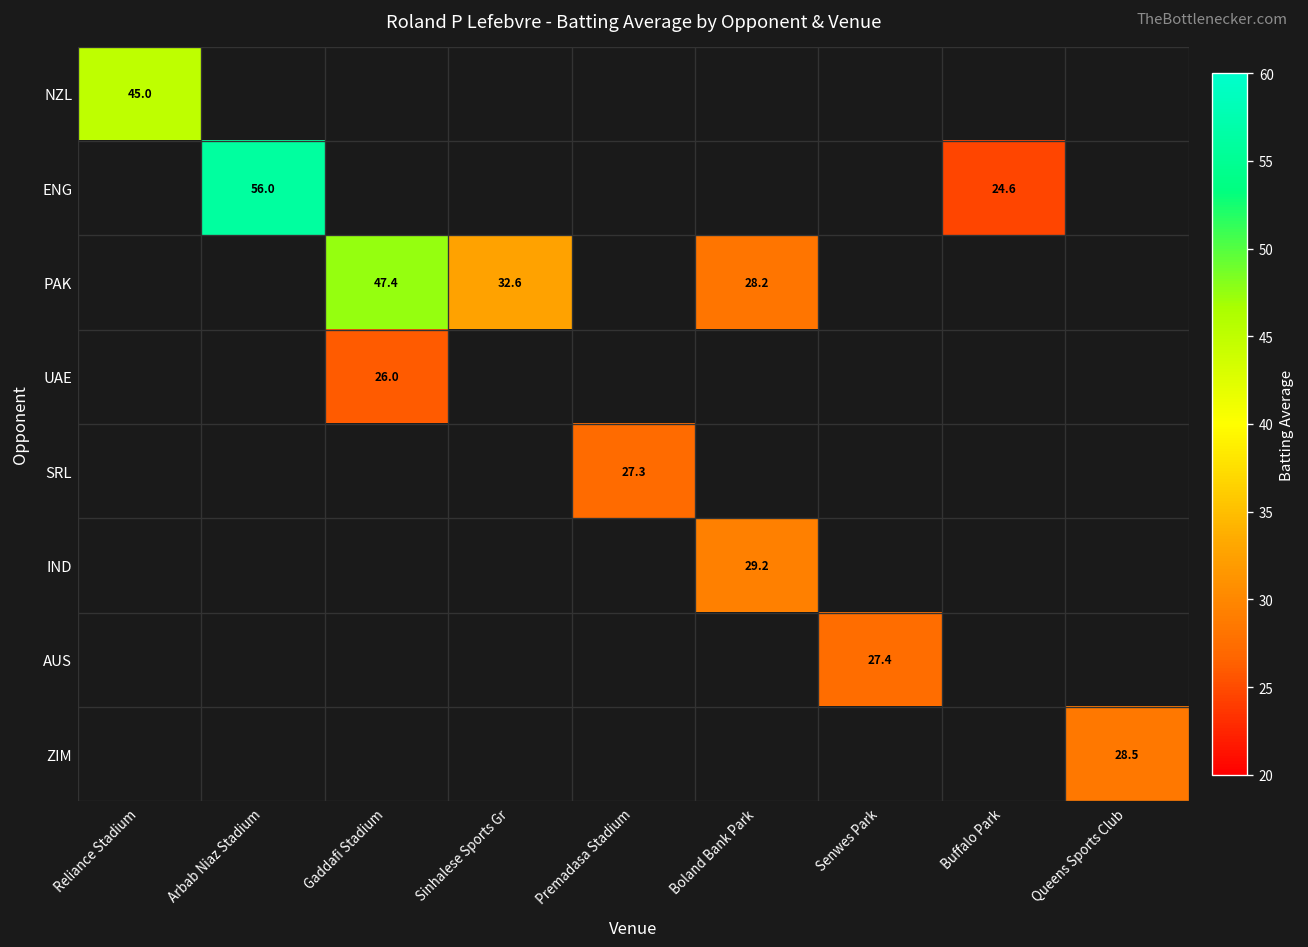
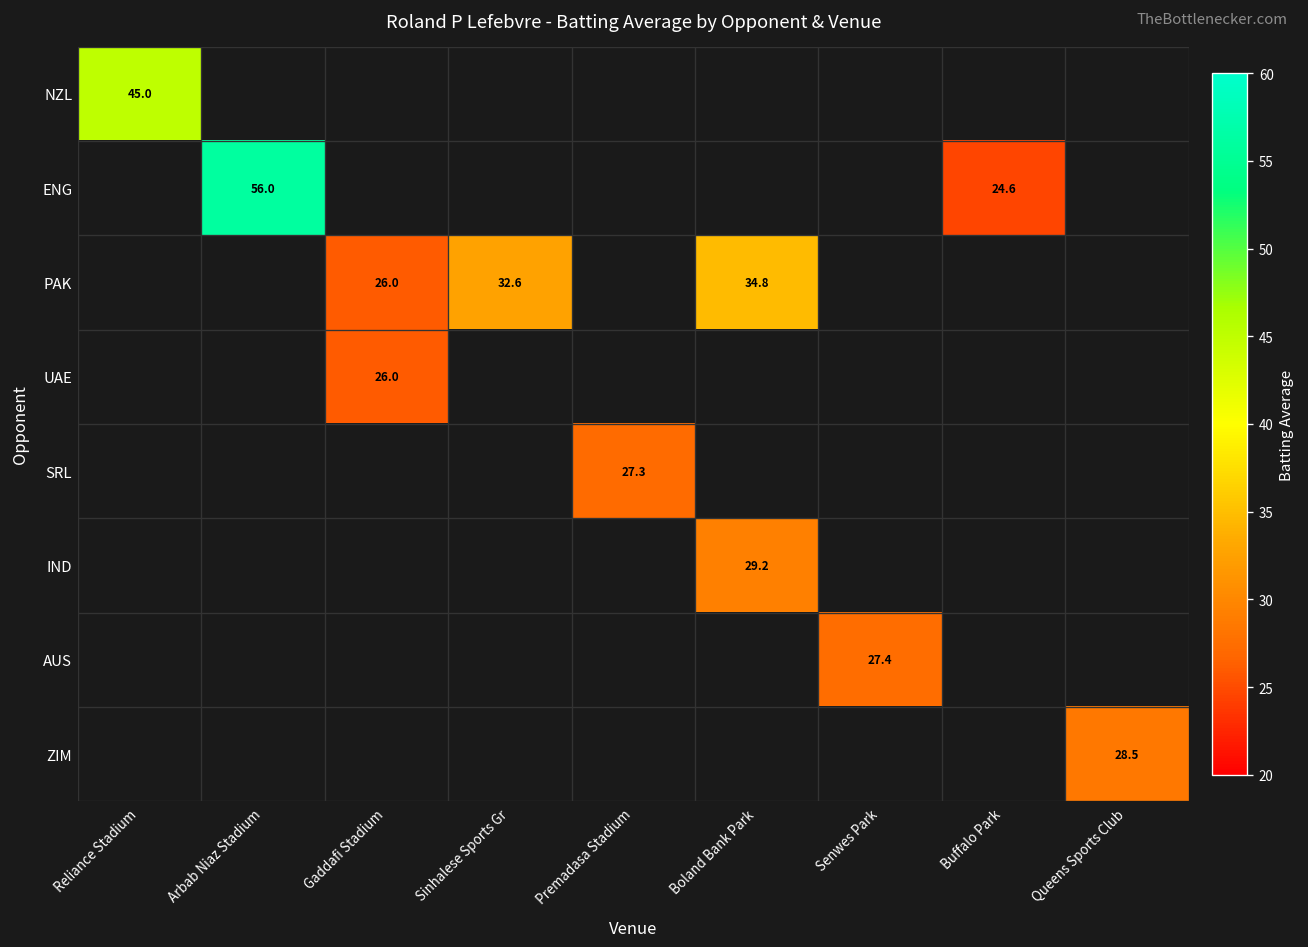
PAK, Gaddafi Stadium: 47.4 -> 26.0
PAK, Boland Bank Park: 28.2 -> 34.8
